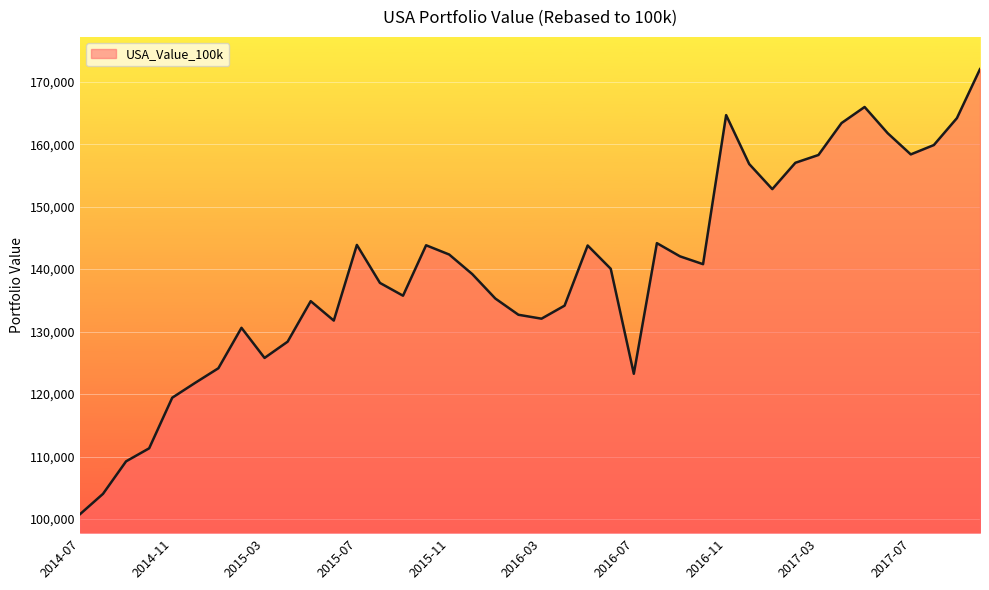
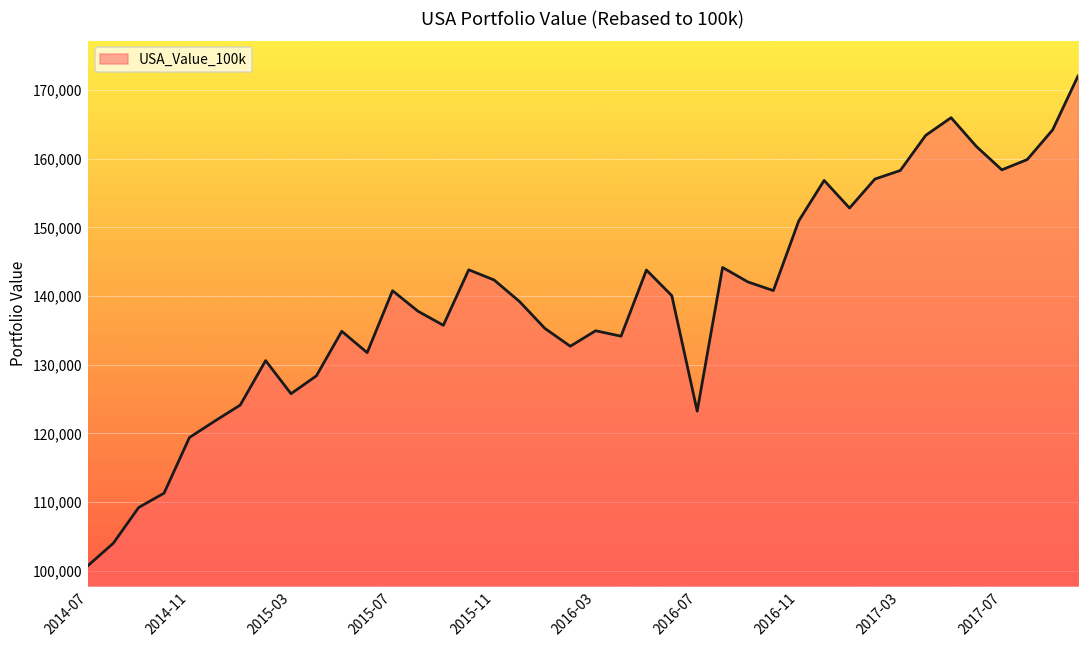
2015-07: 144,000 -> 141,000
2016-03: 132,000 -> 135,000
2016-11: 165,000 -> 151,000
